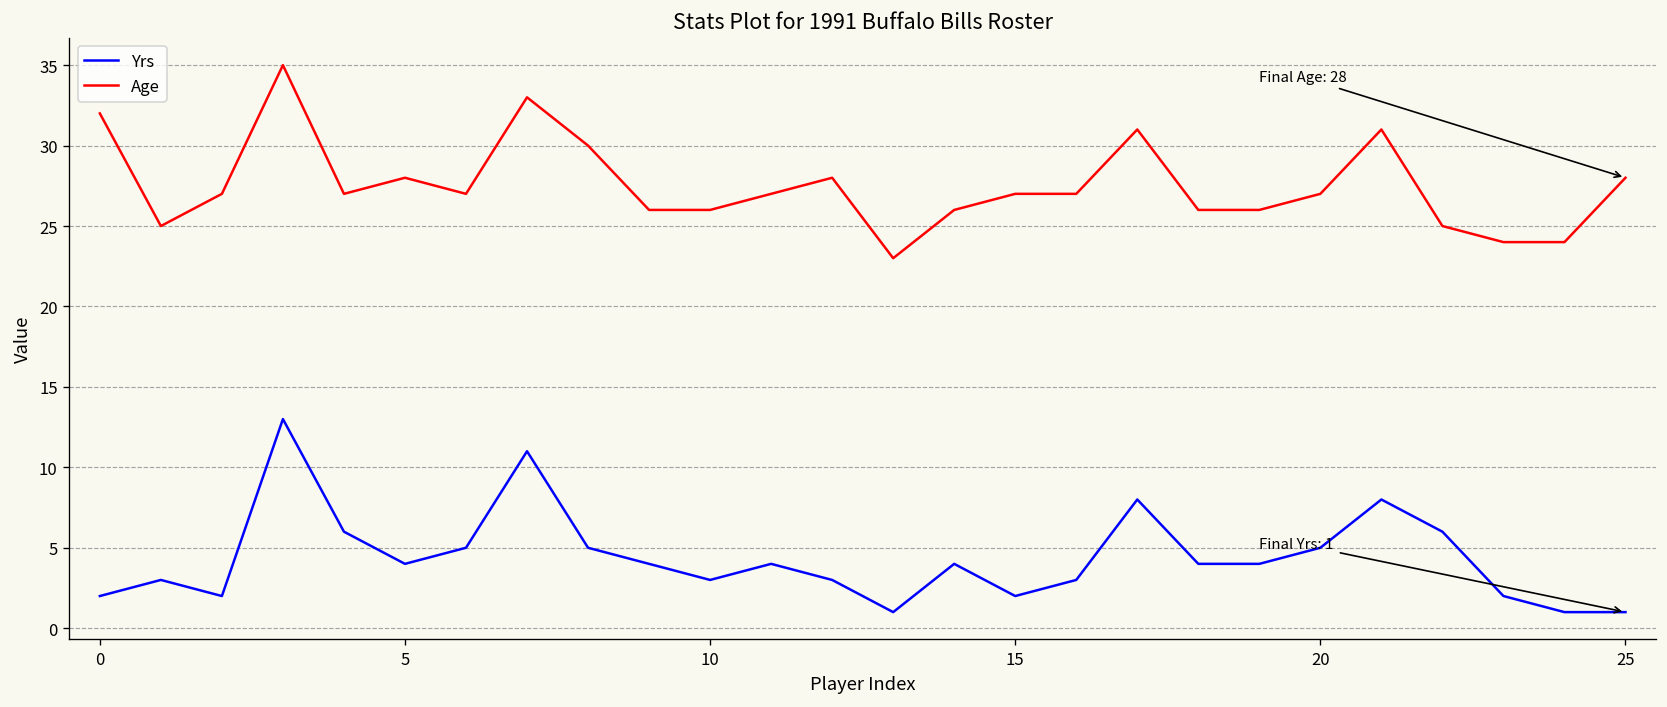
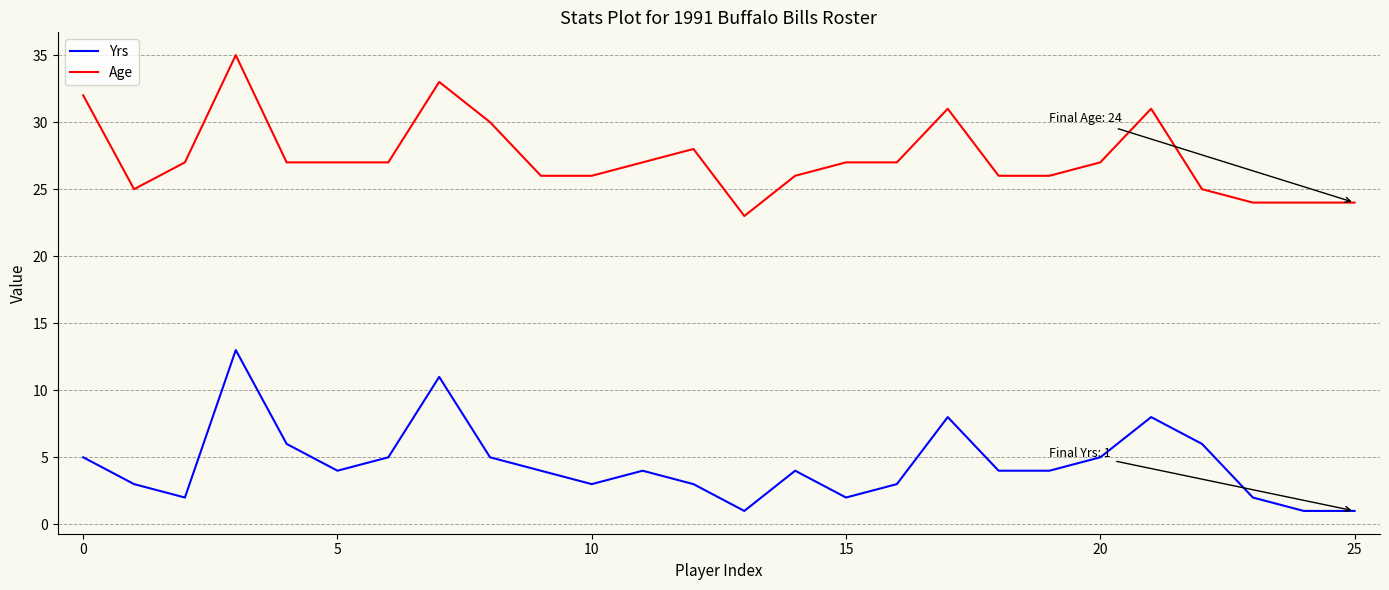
Yrs, 0: 2 -> 5
Age, 5: 28 -> 27
Age, 25: 28 -> 24
